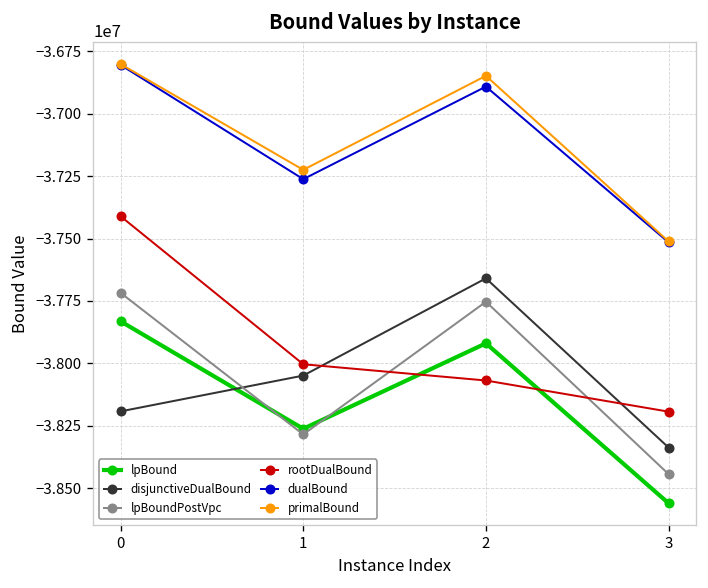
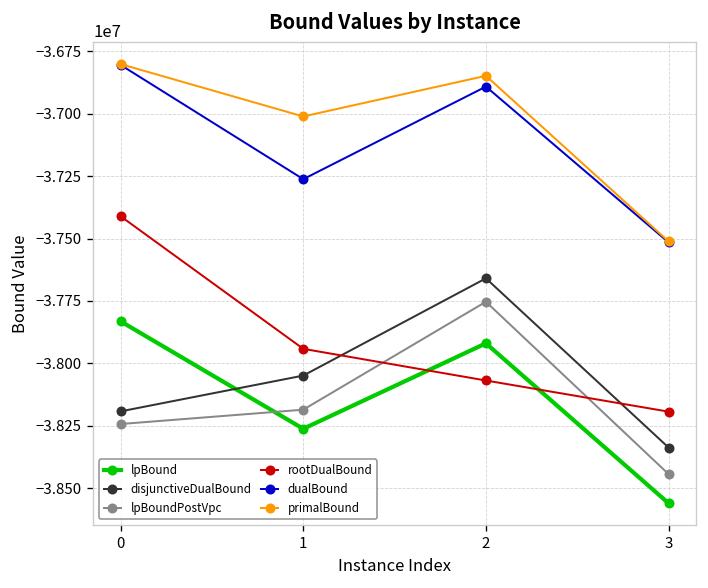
lpBoundPostVpc, 0: -37720000 -> -38240000
lpBoundPostVpc, 1: -38280000 -> -38190000
rootDualBound, 1: -38000000 -> -37940000
primalBound, 1: -37220000 -> -37010000
